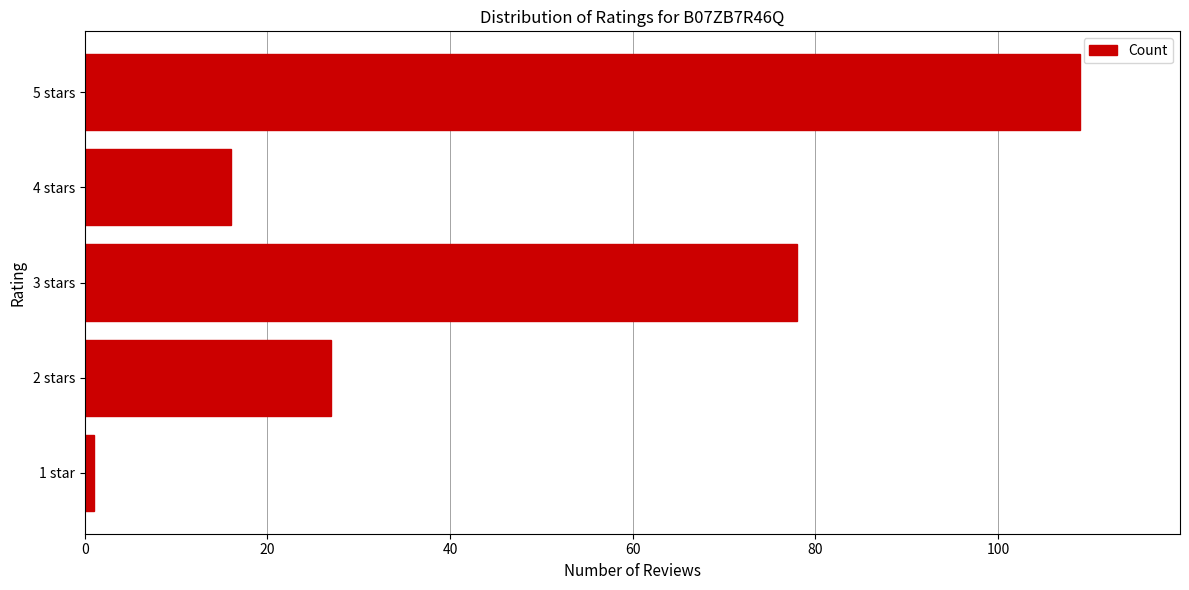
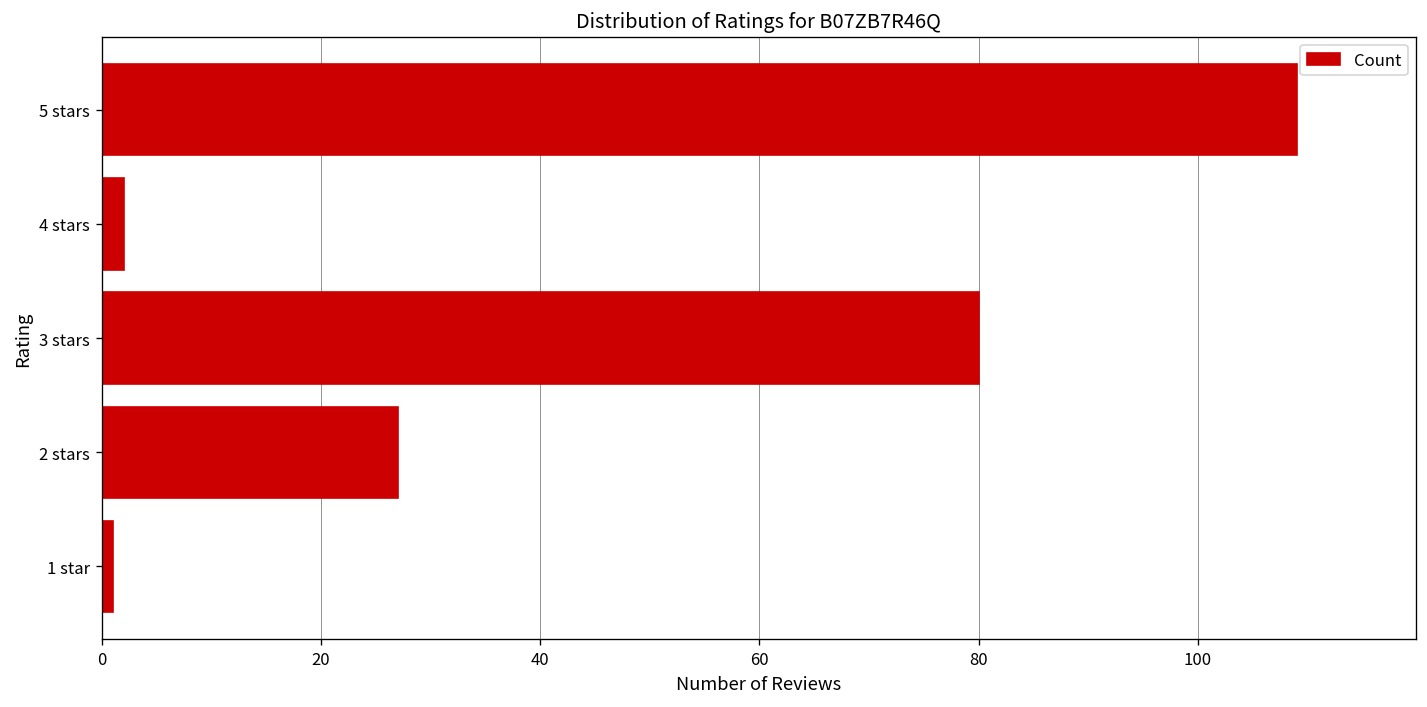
4 stars: 16 -> 2
3 stars: 78 -> 80
